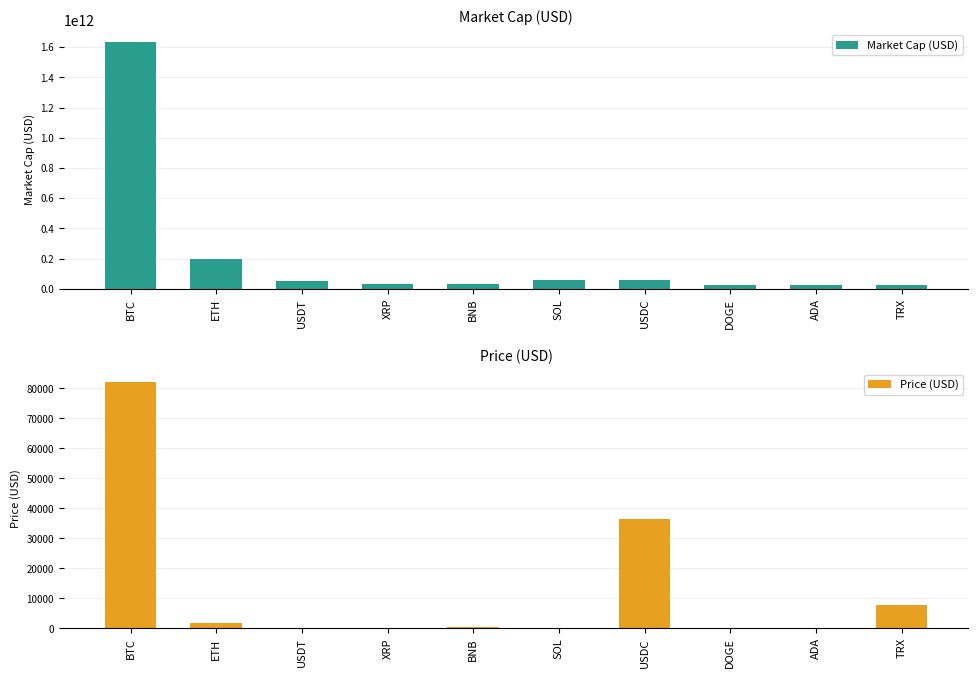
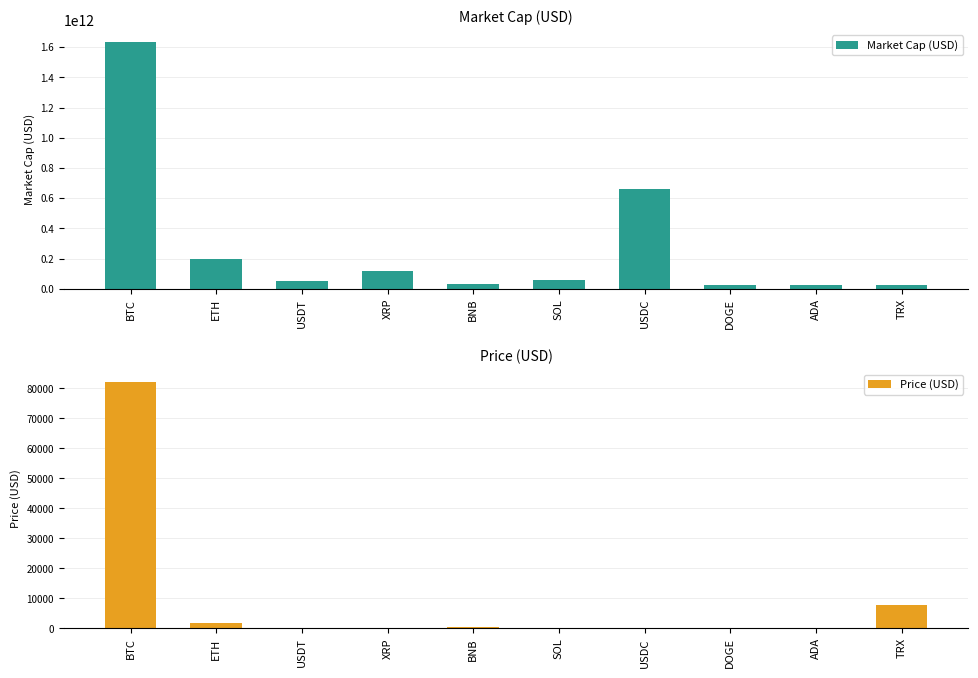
Market Cap (USD), XRP: 30000000000 -> 120000000000
Market Cap (USD), USDC: 60000000000 -> 660000000000
Price (USD), USDC: 37000 -> 0
